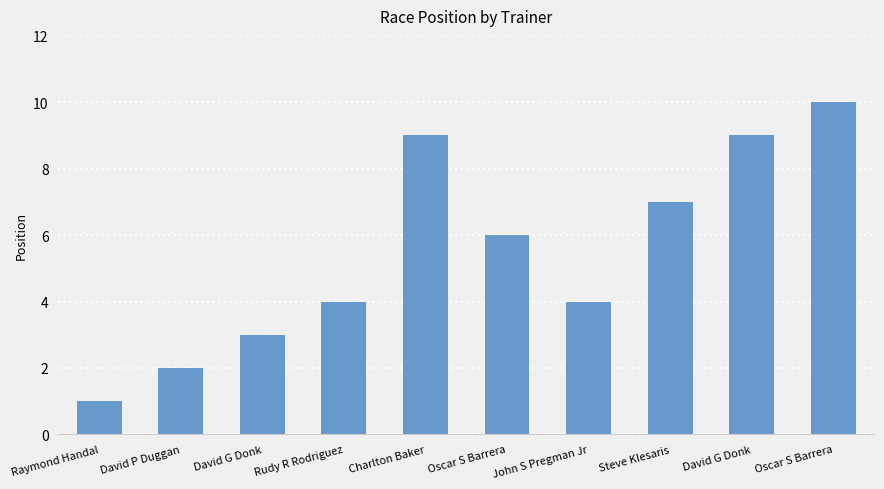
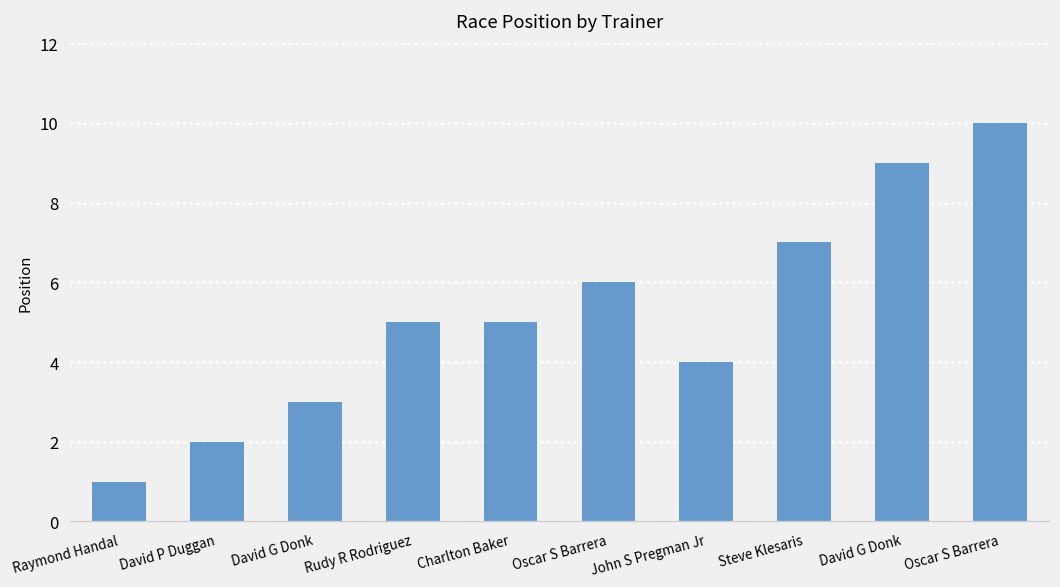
Rudy R Rodriguez: 4 -> 5
Charlton Baker: 9 -> 5
